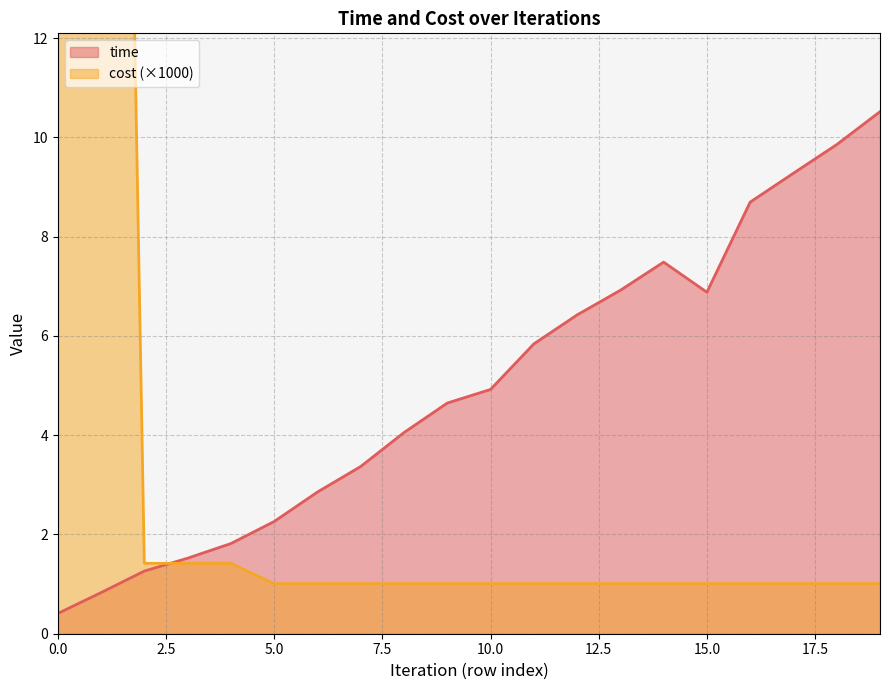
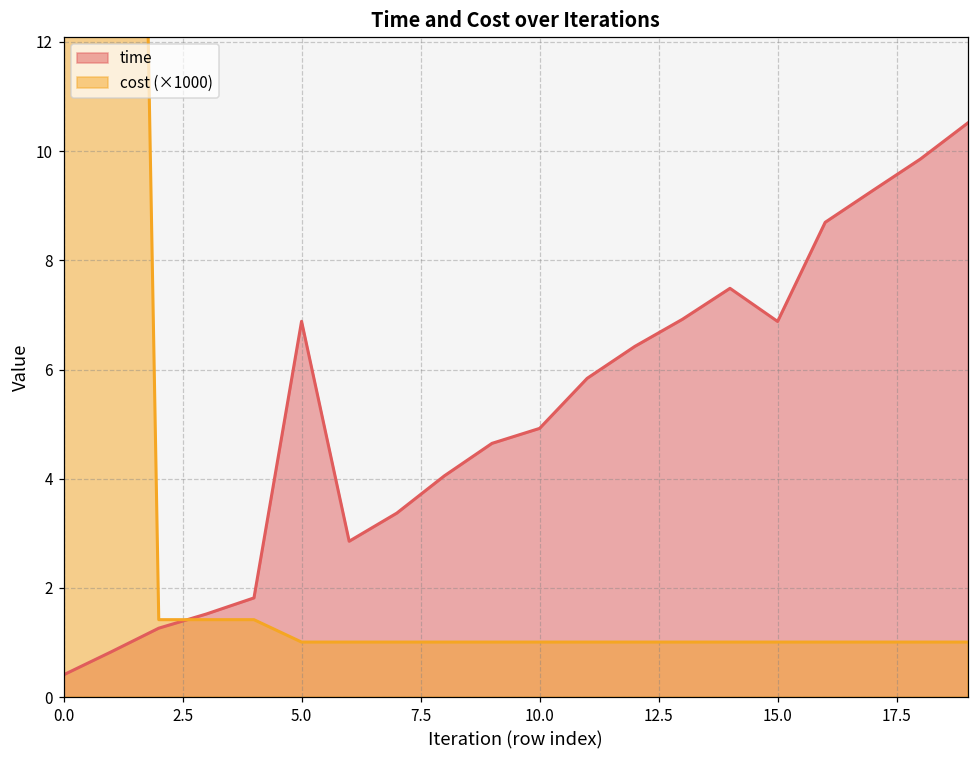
time, 5.0: 2.3 -> 6.9
